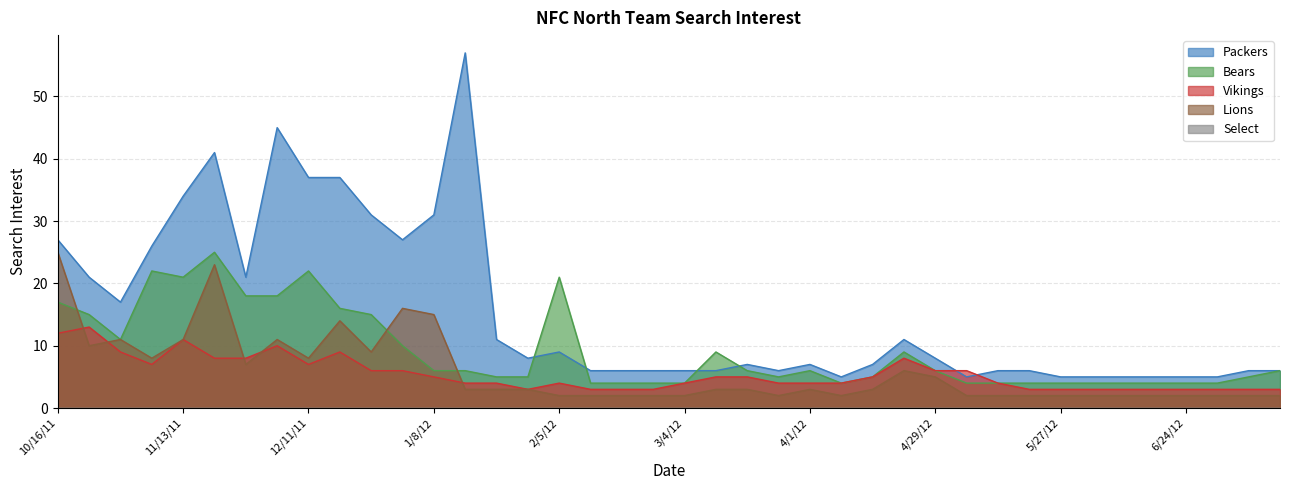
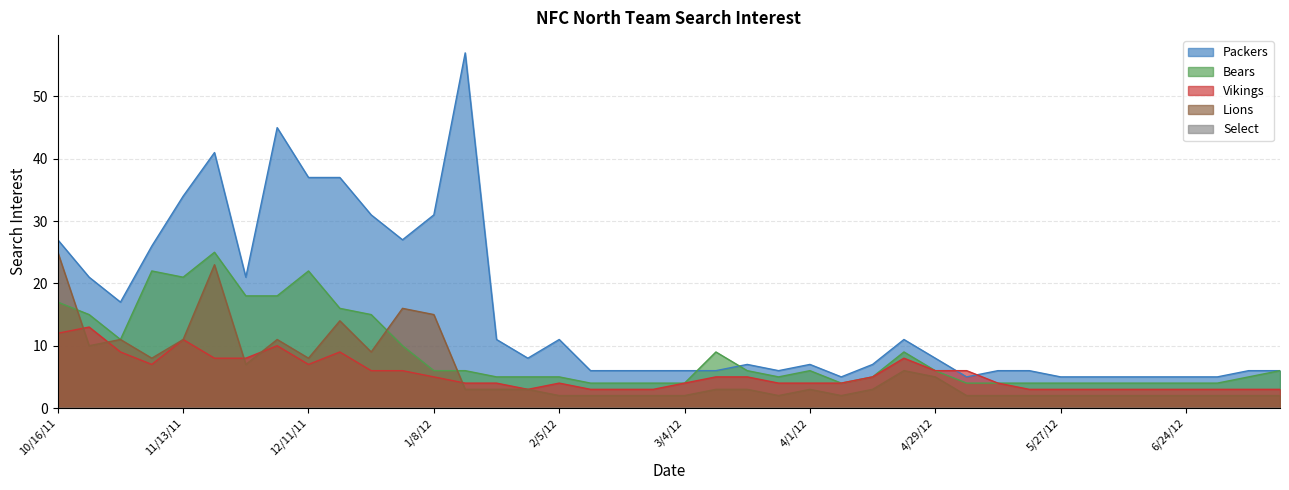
Packers, 2/5/12: 9 -> 11
Bears, 2/5/12: 21 -> 5
